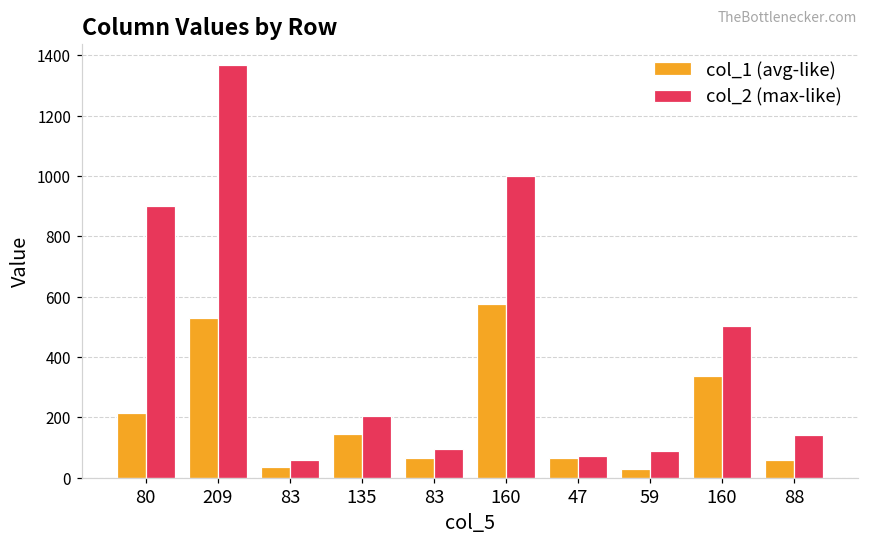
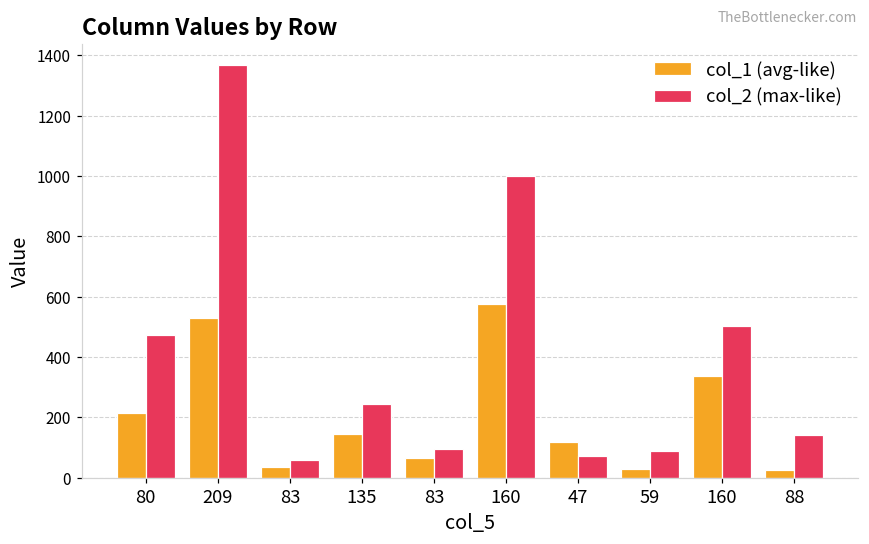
col_2 (max-like), 80: 900 -> 470
col_2 (max-like), 135: 200 -> 240
col_1 (avg-like), 47: 70 -> 120
col_1 (avg-like), 88: 60 -> 30
